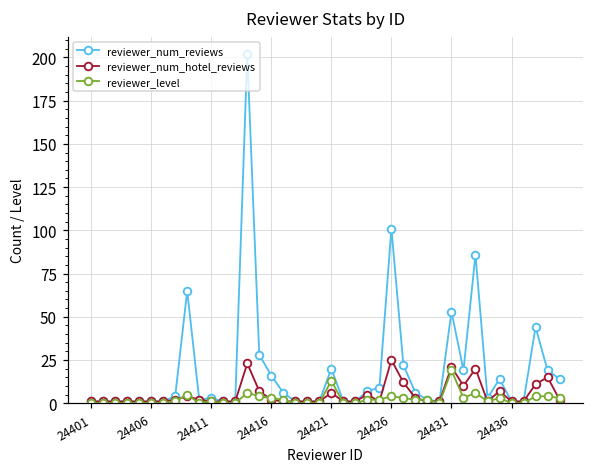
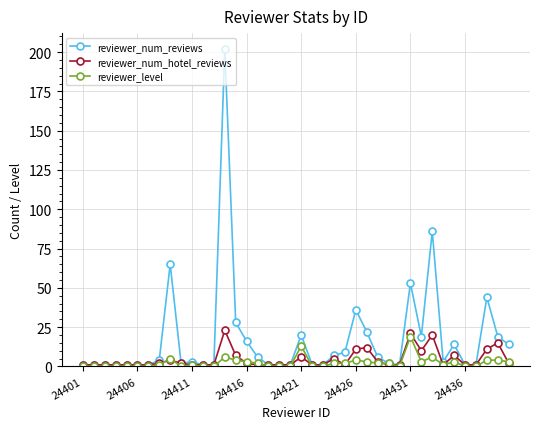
reviewer_num_reviews, 24426: 101 -> 36
reviewer_num_hotel_reviews, 24426: 25 -> 11
